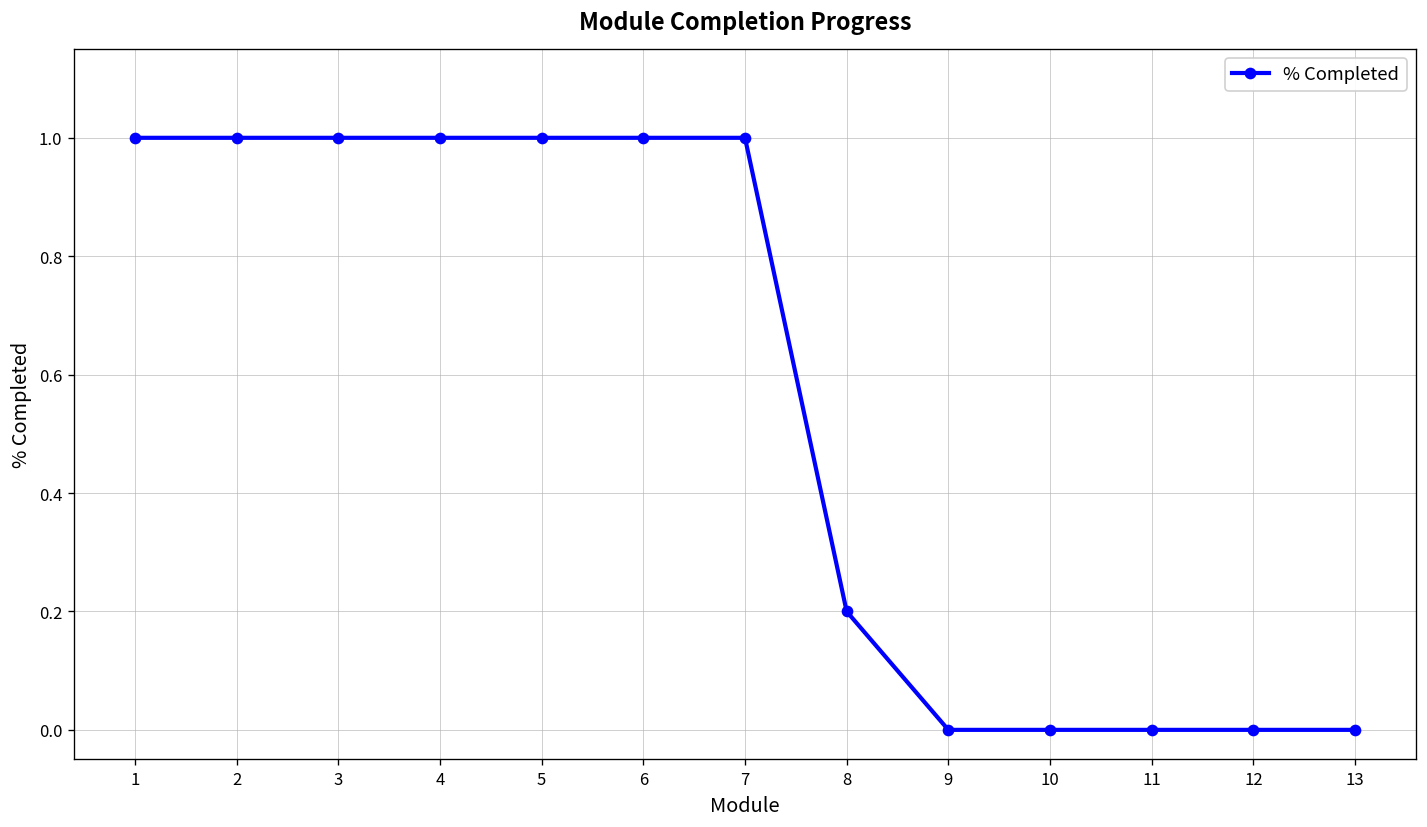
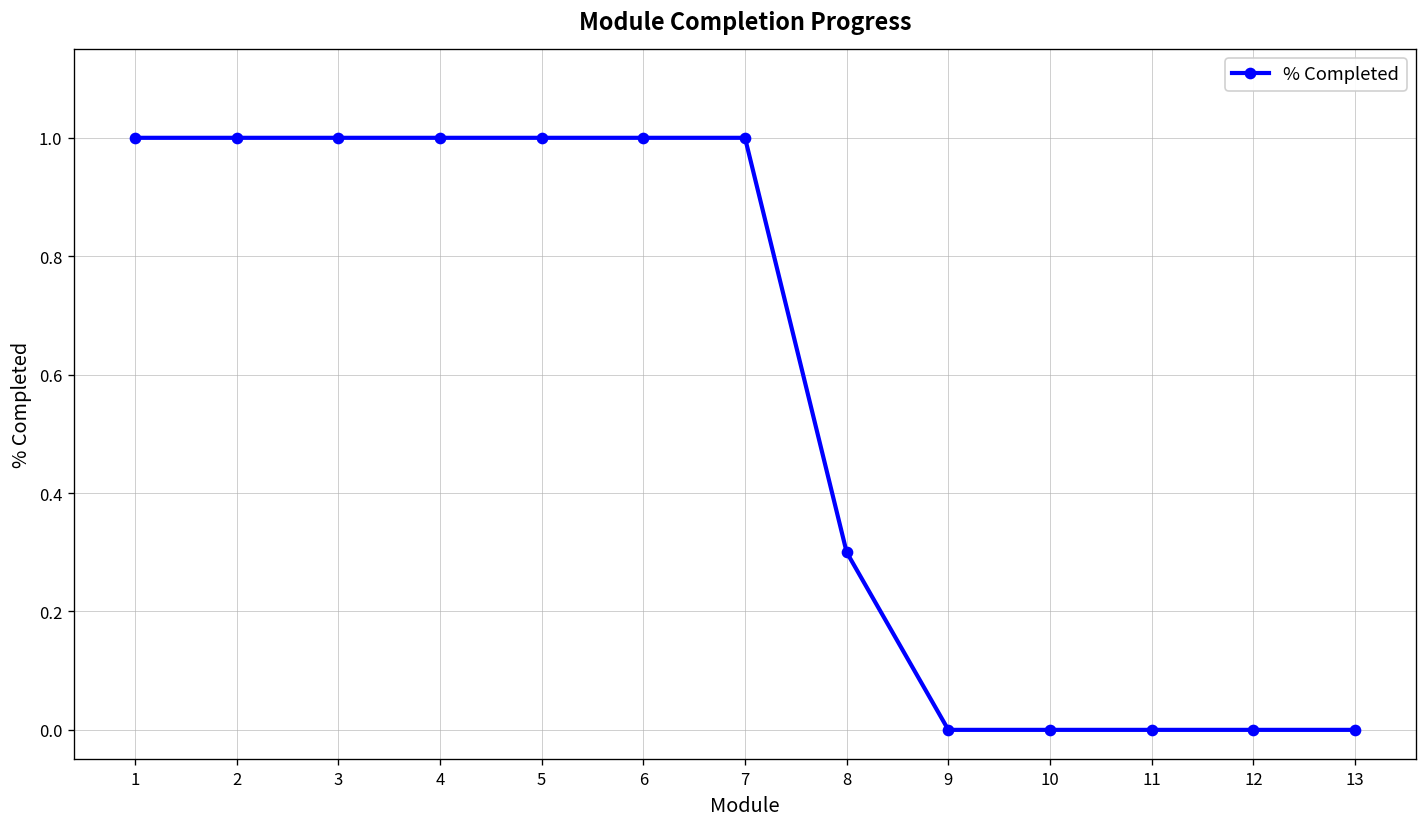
8: 0.2 -> 0.3
